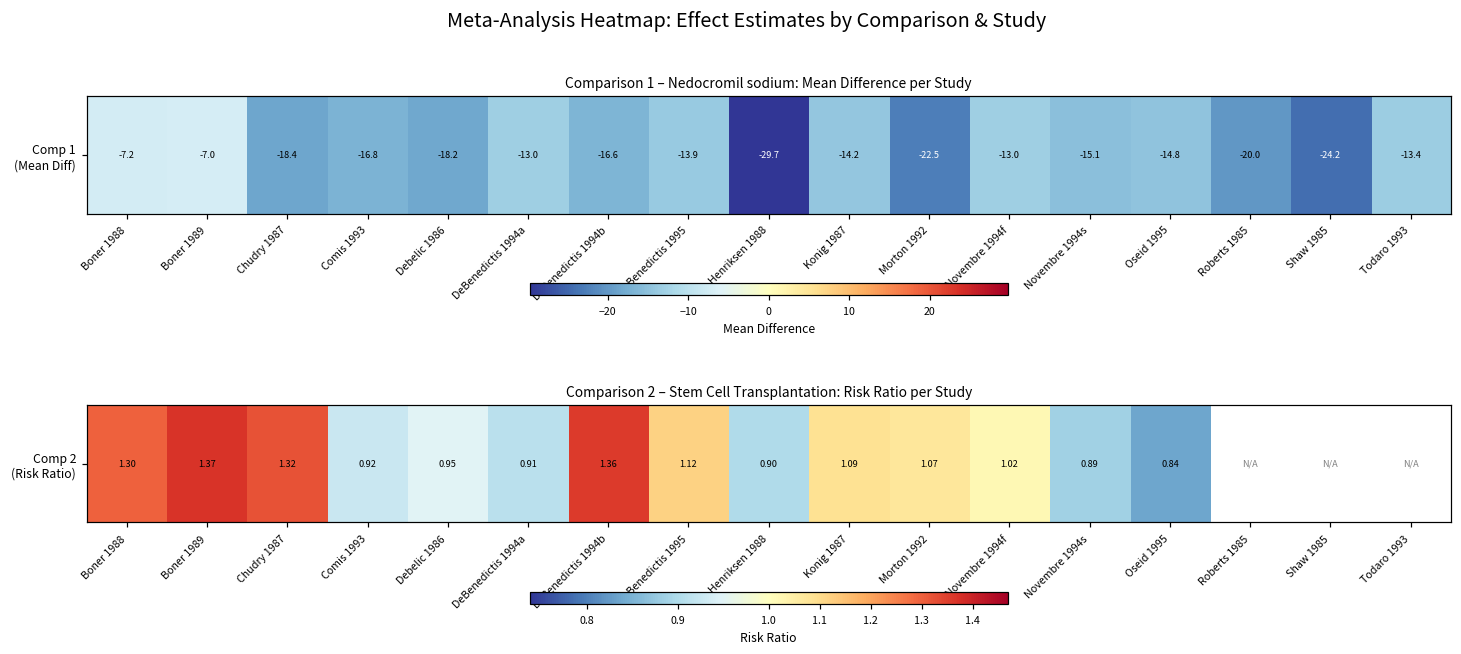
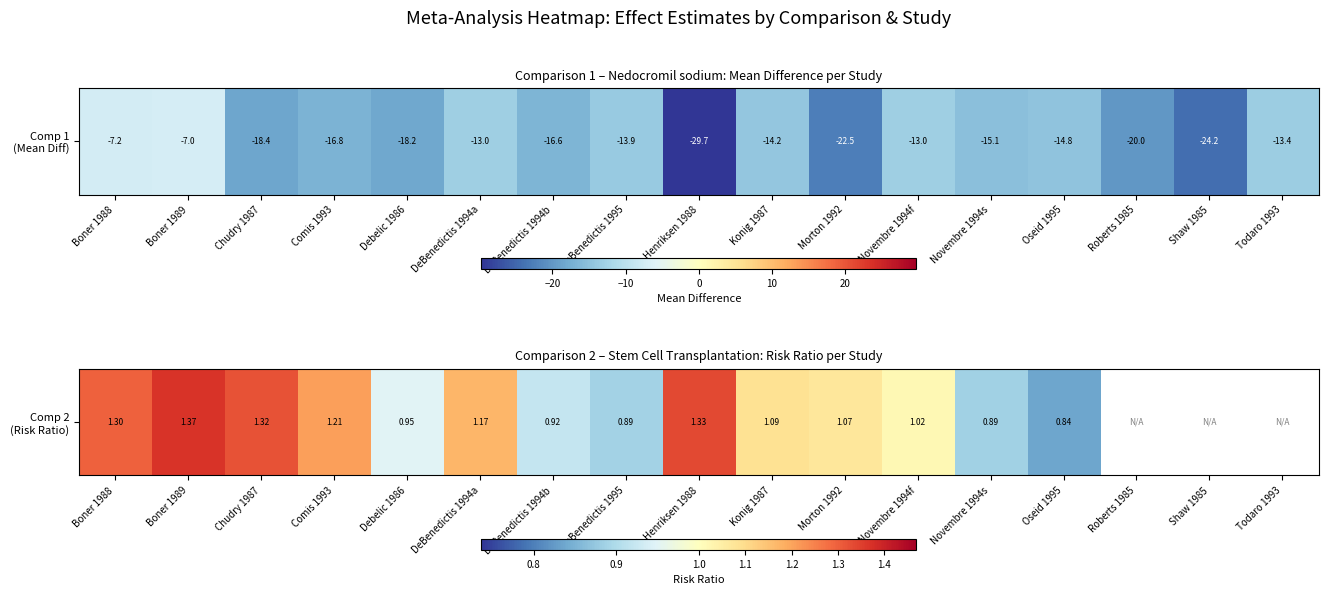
Comp 2 (Risk Ratio), Comis 1993: 0.92 -> 1.21
Comp 2 (Risk Ratio), DeBenedictis 1994a: 0.91 -> 1.17
Comp 2 (Risk Ratio), DeBenedictis 1994b: 1.36 -> 0.92
Comp 2 (Risk Ratio), DeBenedictis 1995: 1.12 -> 0.89
Comp 2 (Risk Ratio), Henriksen 1988: 0.90 -> 1.33
